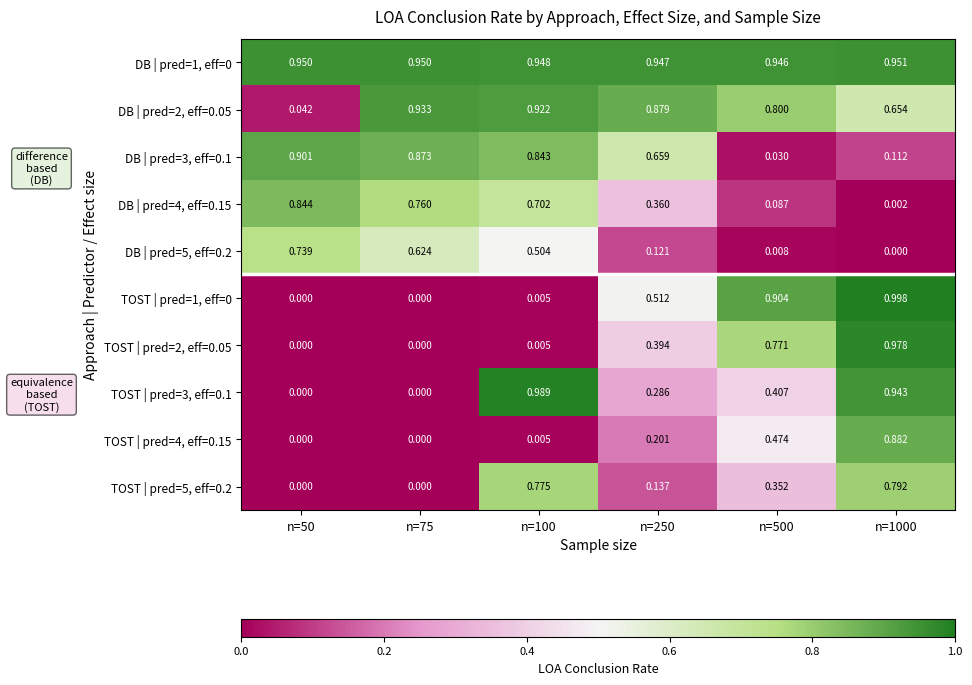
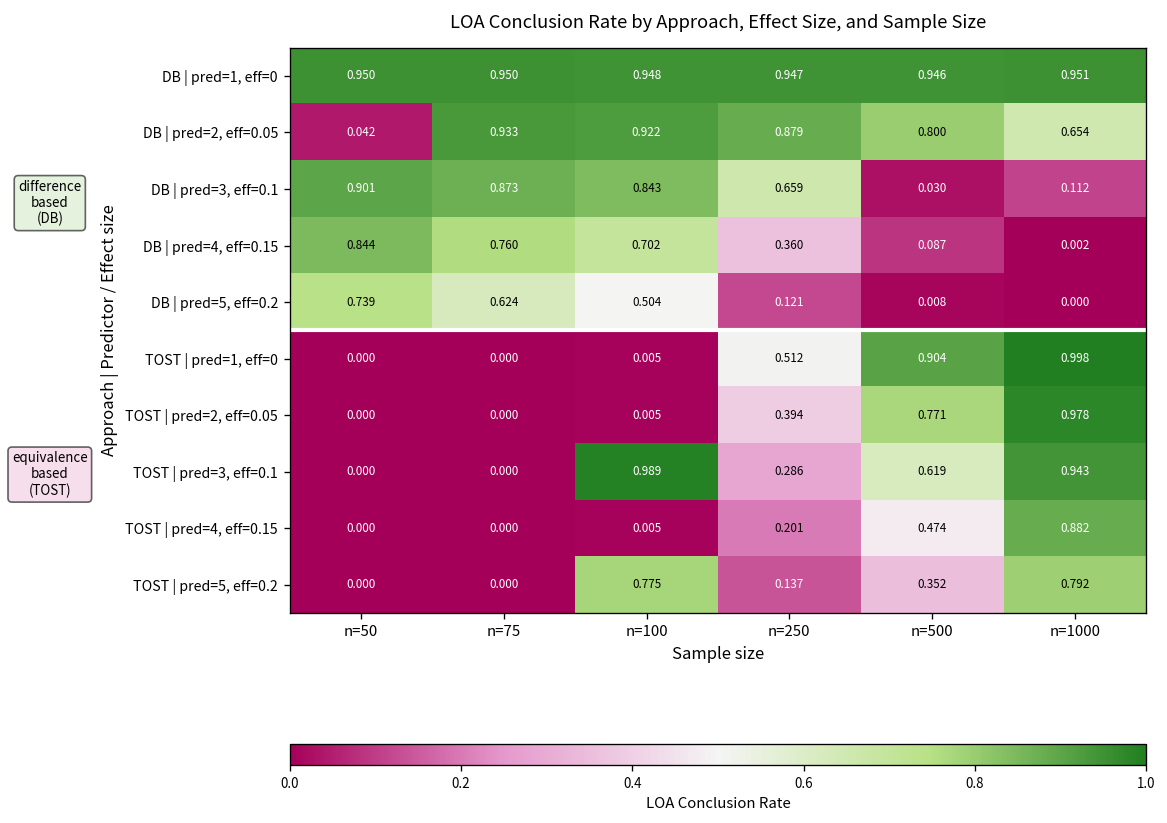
TOST | pred=3, eff=0.1, n=500: 0.407 -> 0.619
